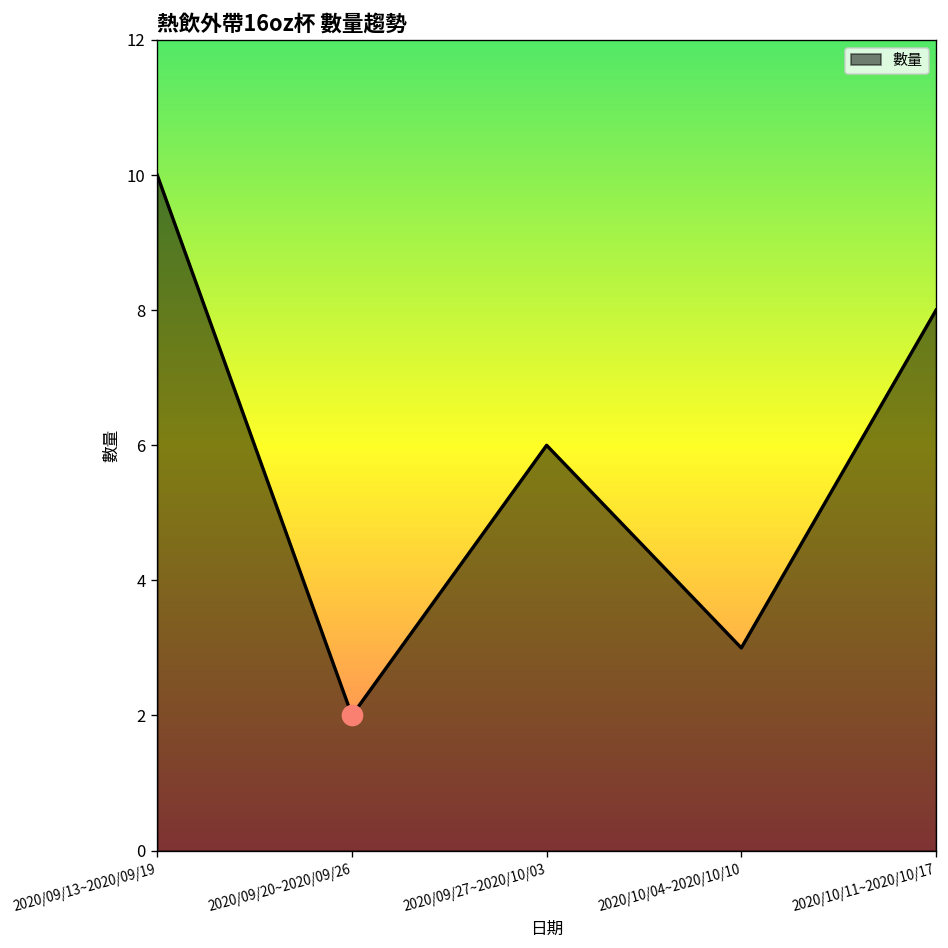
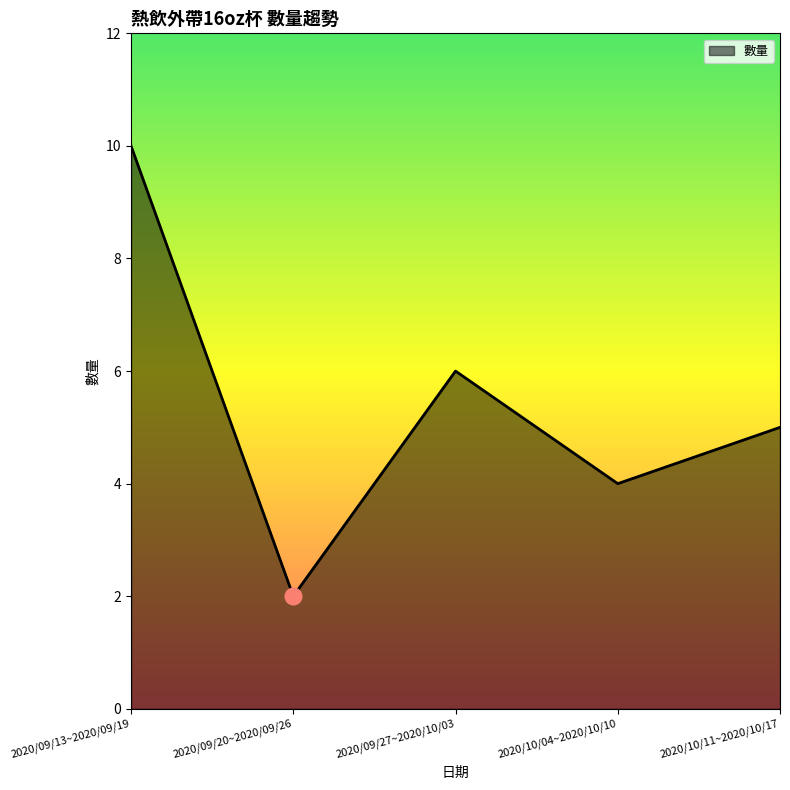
數量, 2020/10/04~2020/10/10: 3 -> 4
數量, 2020/10/11~2020/10/17: 8 -> 5
